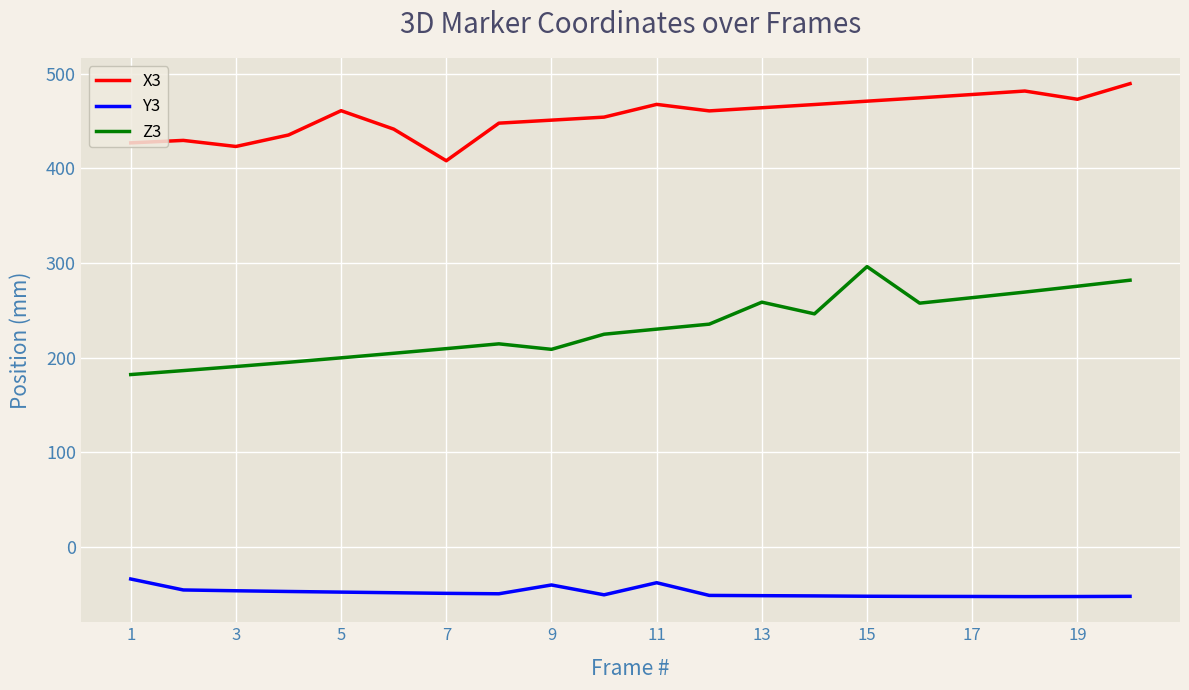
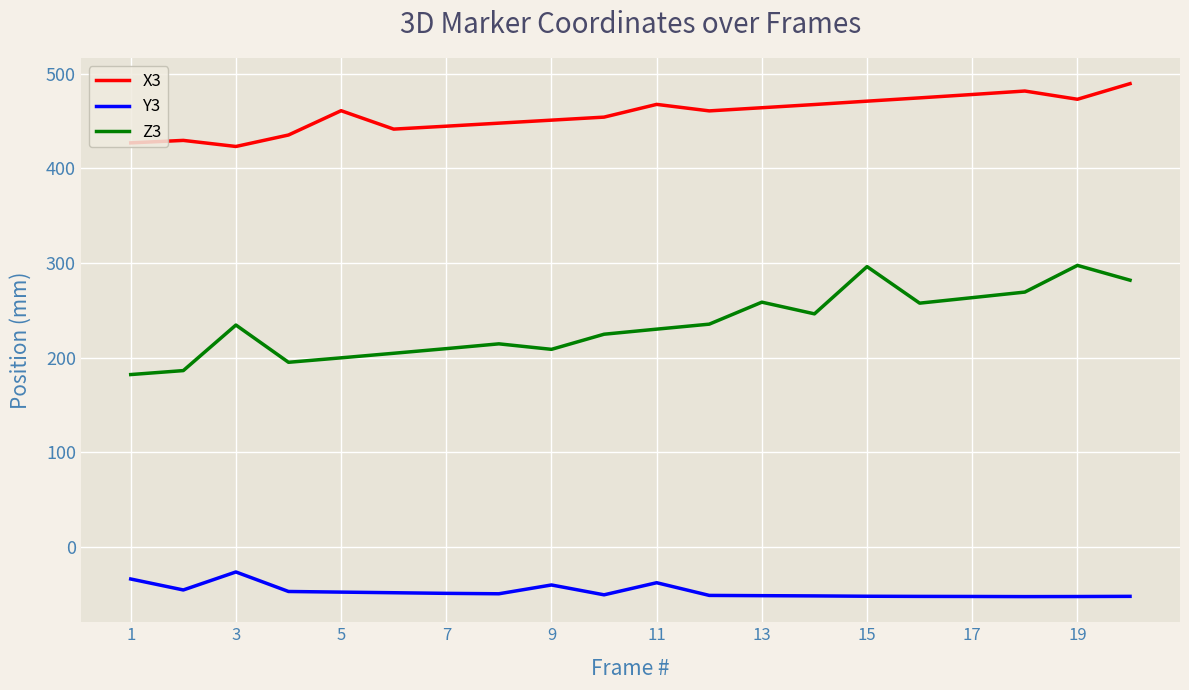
Y3, 3: -50 -> -30
Z3, 3: 190 -> 230
X3, 7: 410 -> 440
Z3, 19: 280 -> 300
